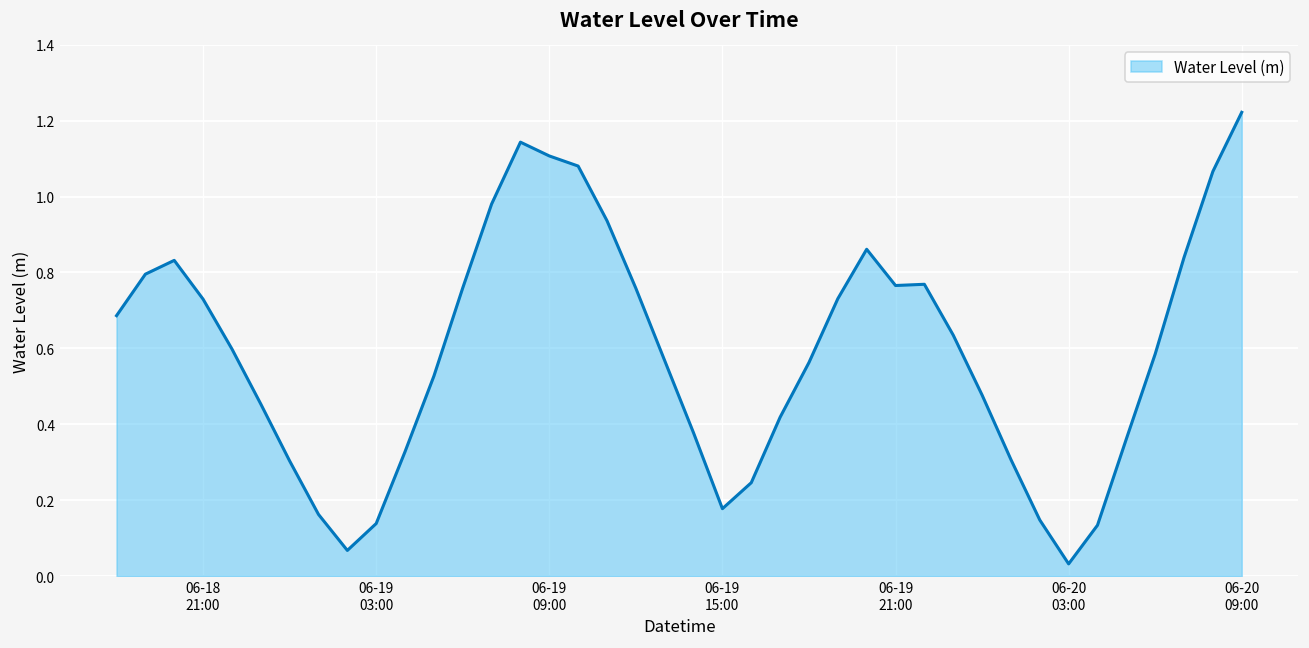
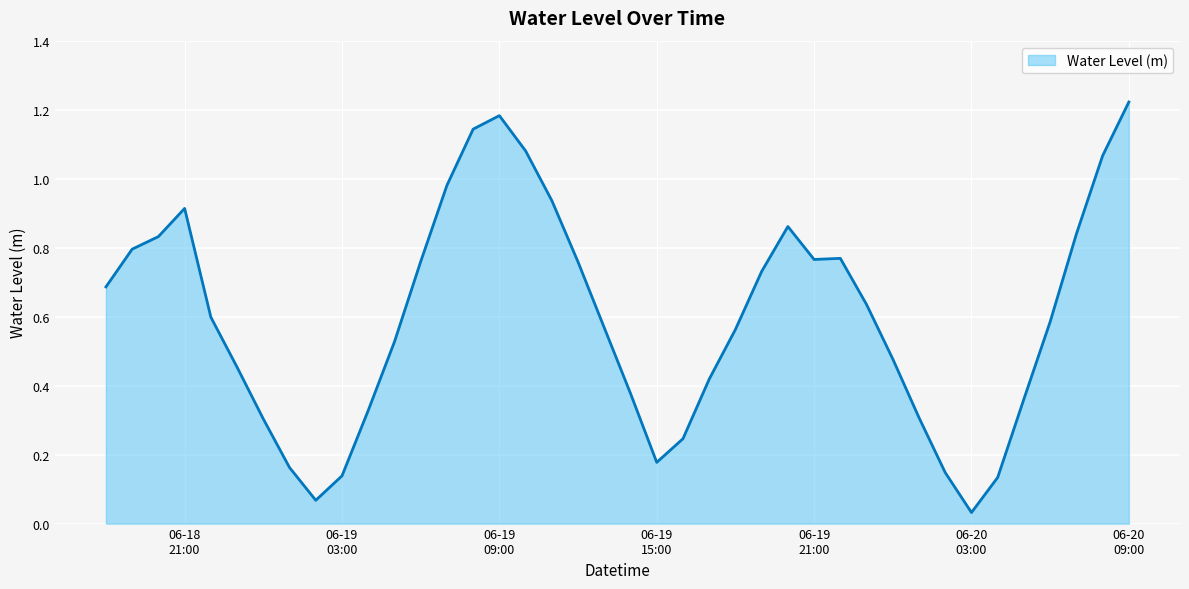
06-18 21:00: 0.73 -> 0.91
06-19 09:00: 1.11 -> 1.18
